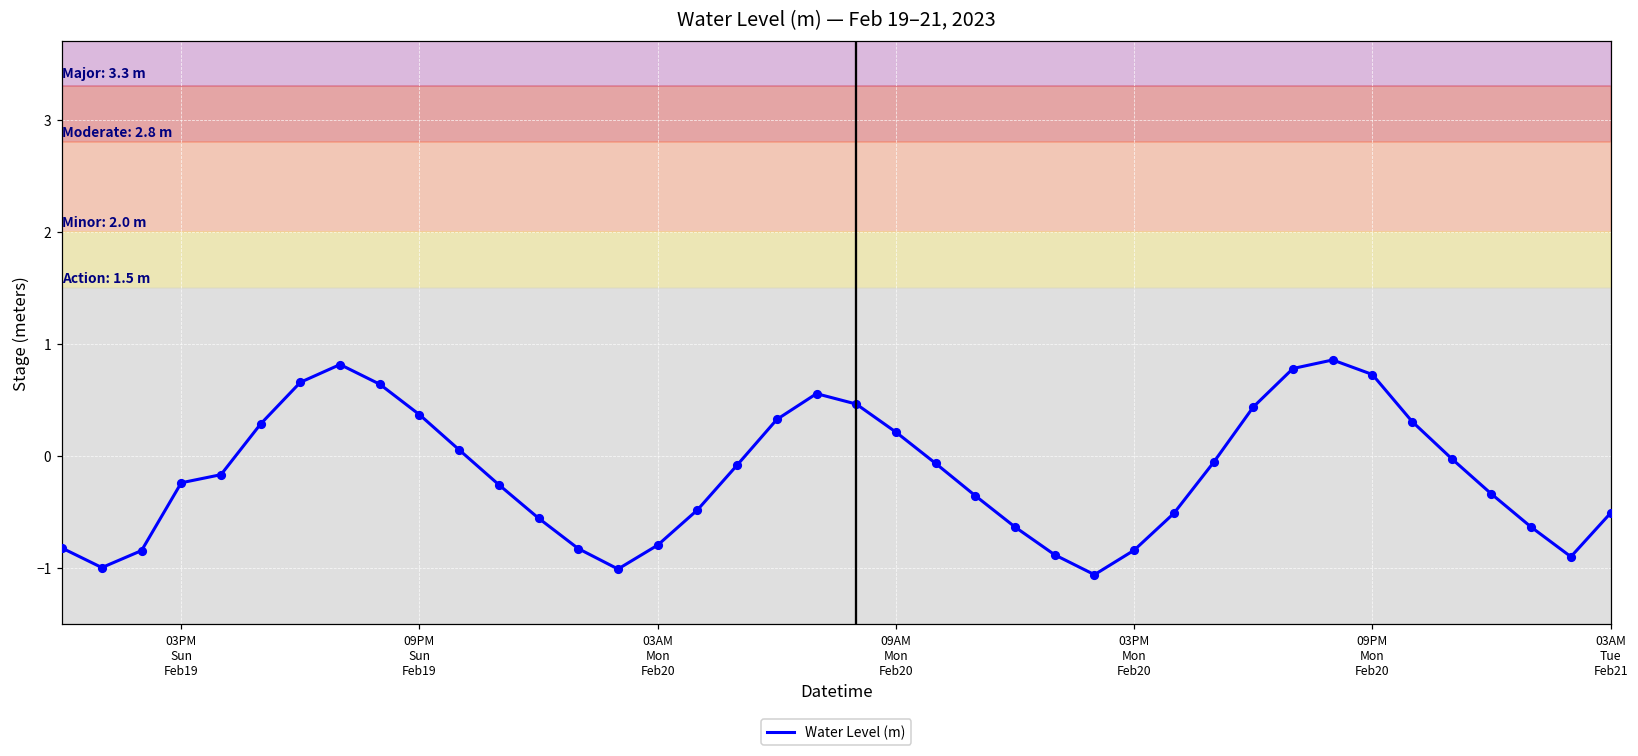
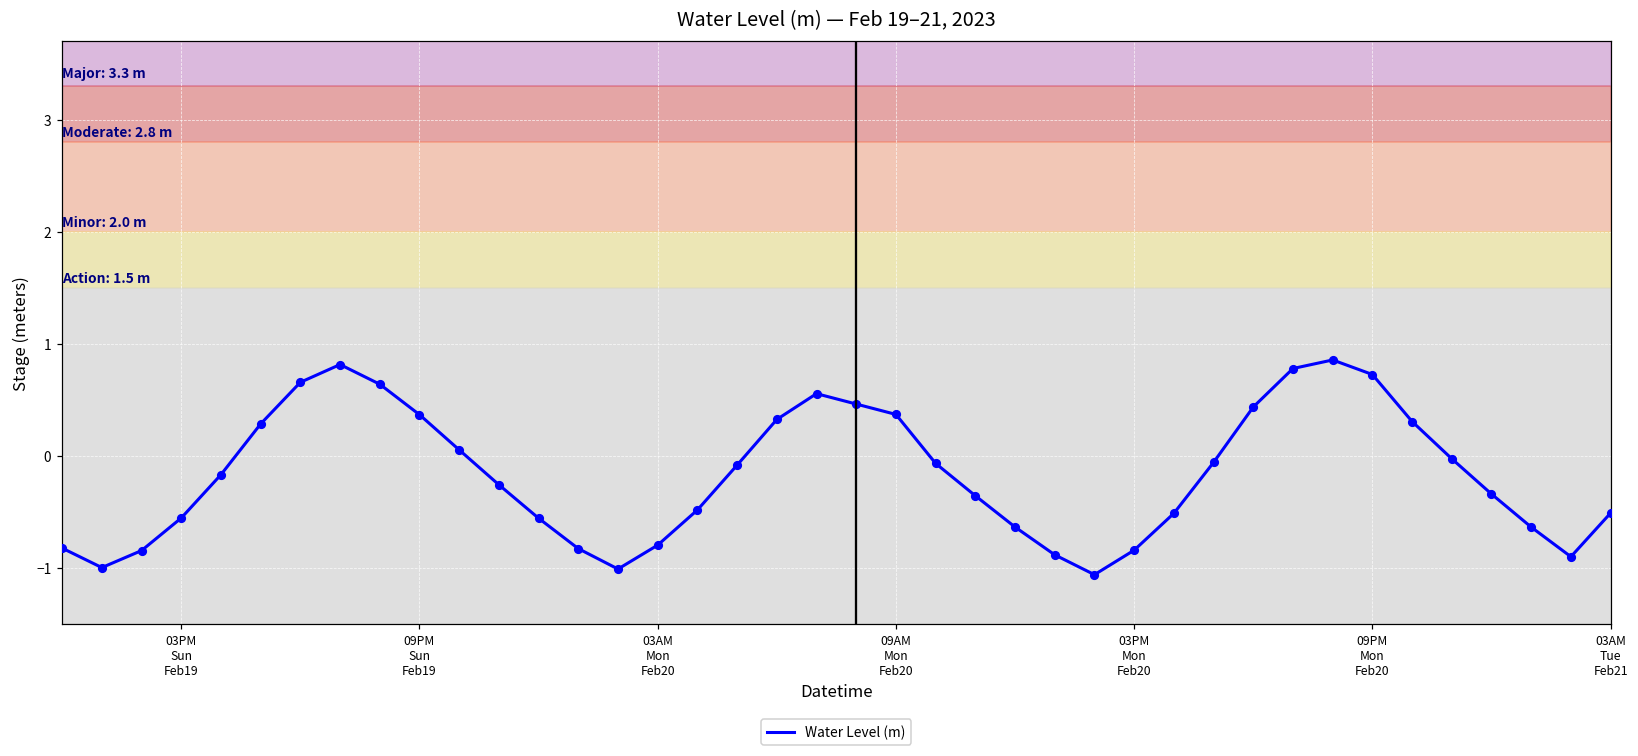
03PM Sun Feb19: -0.24 -> -0.56
09AM Mon Feb20: 0.21 -> 0.37
